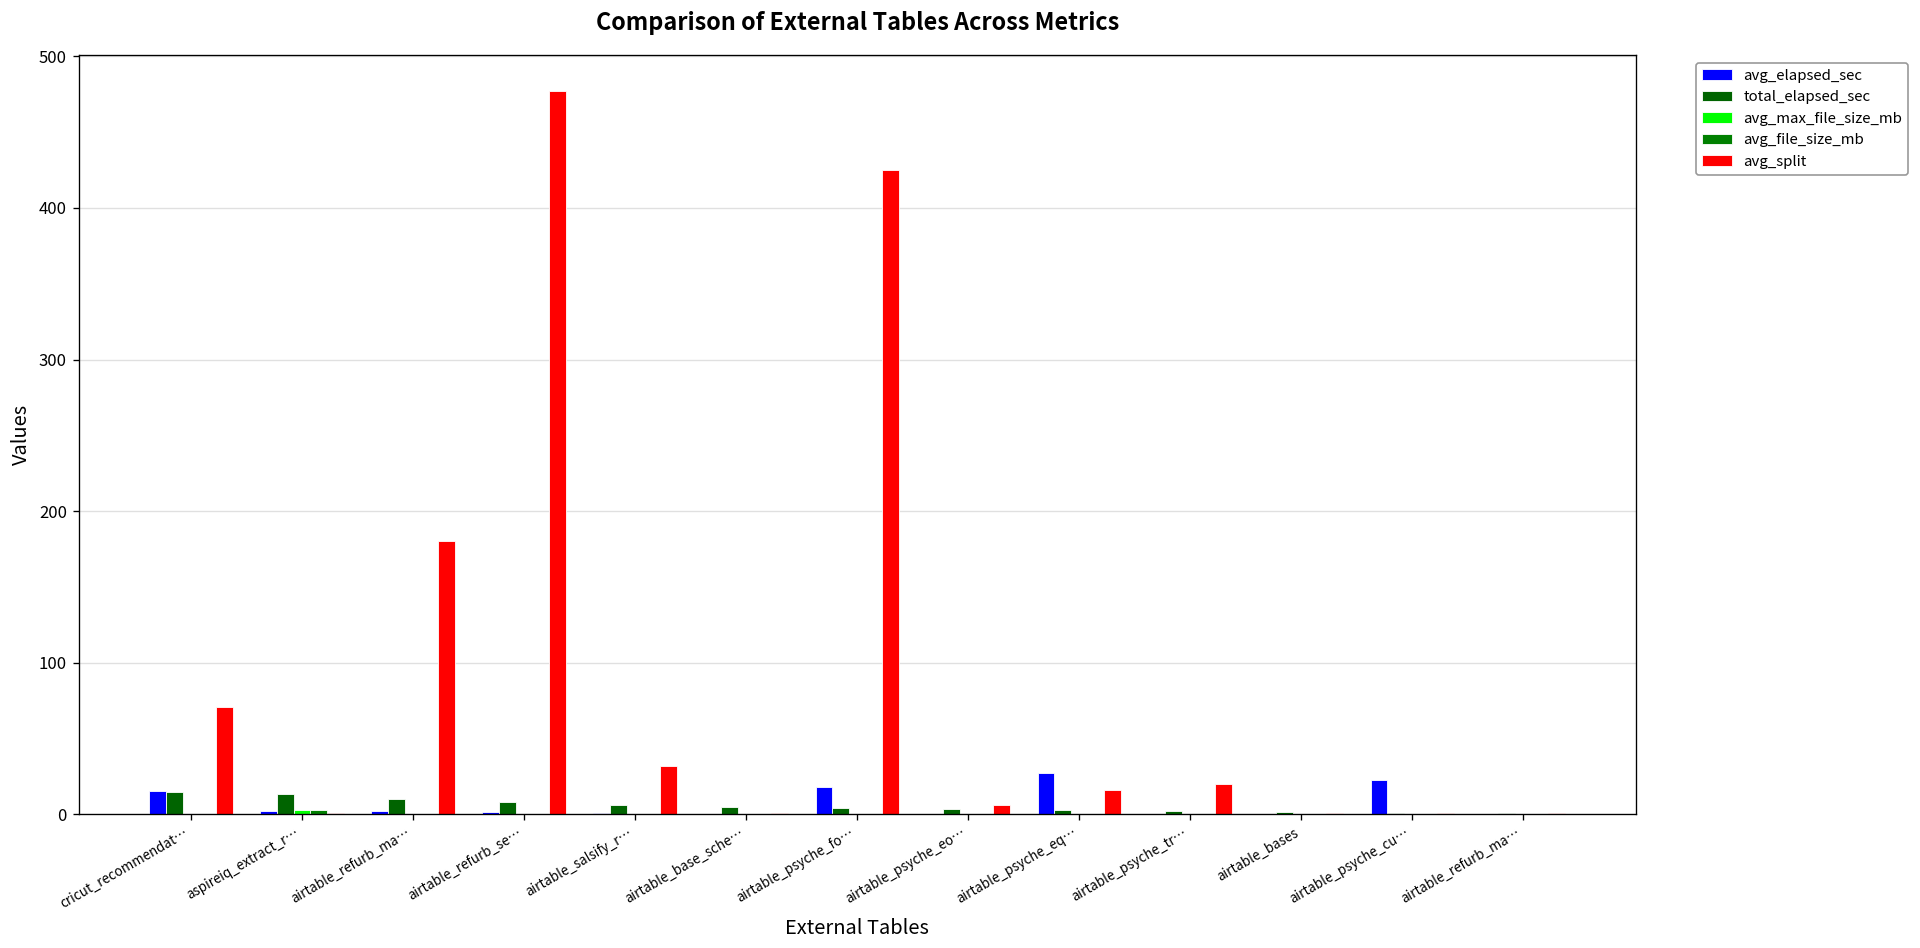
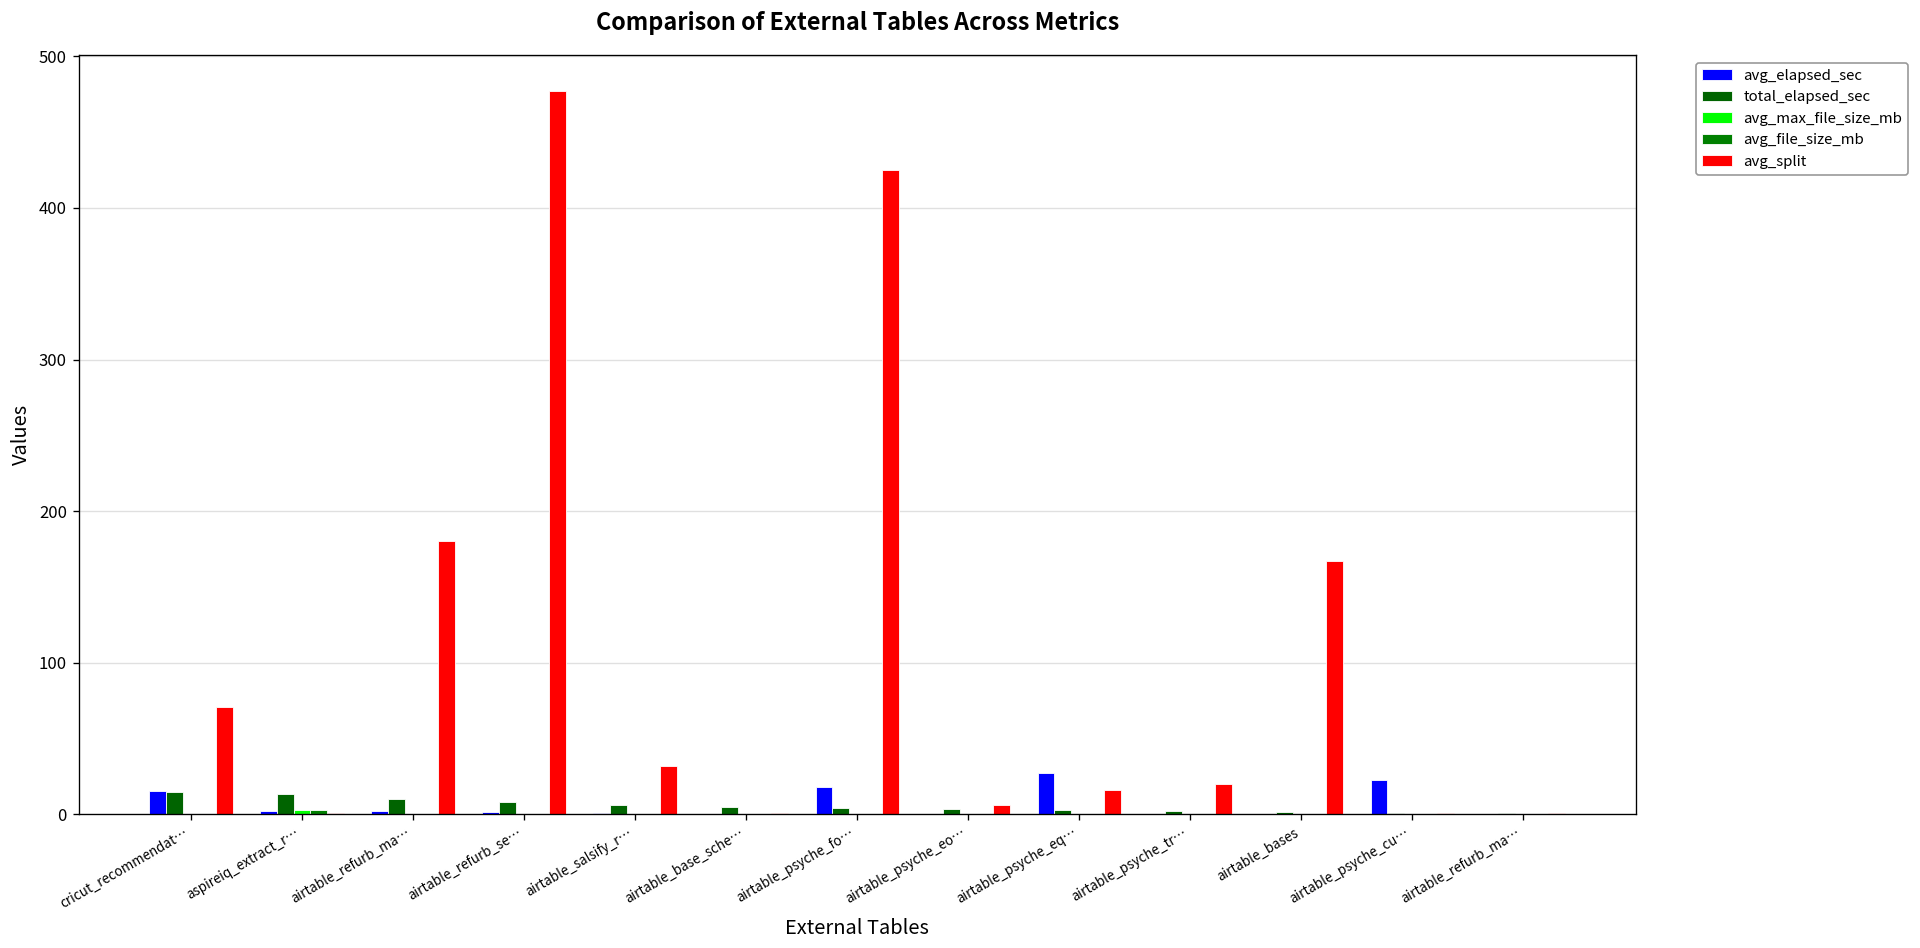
avg_split, airtable_bases: 1 -> 167
